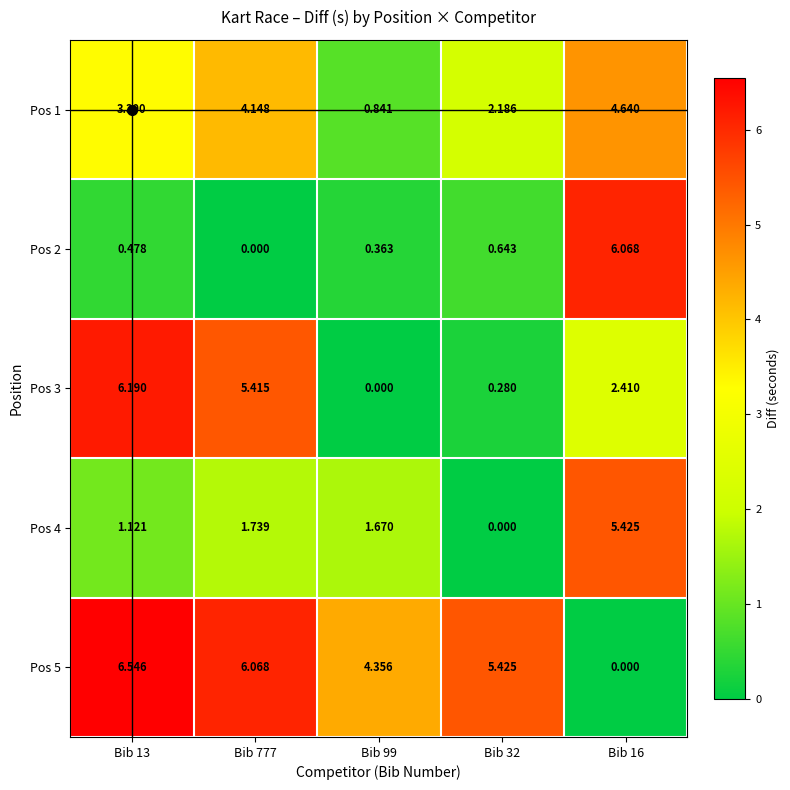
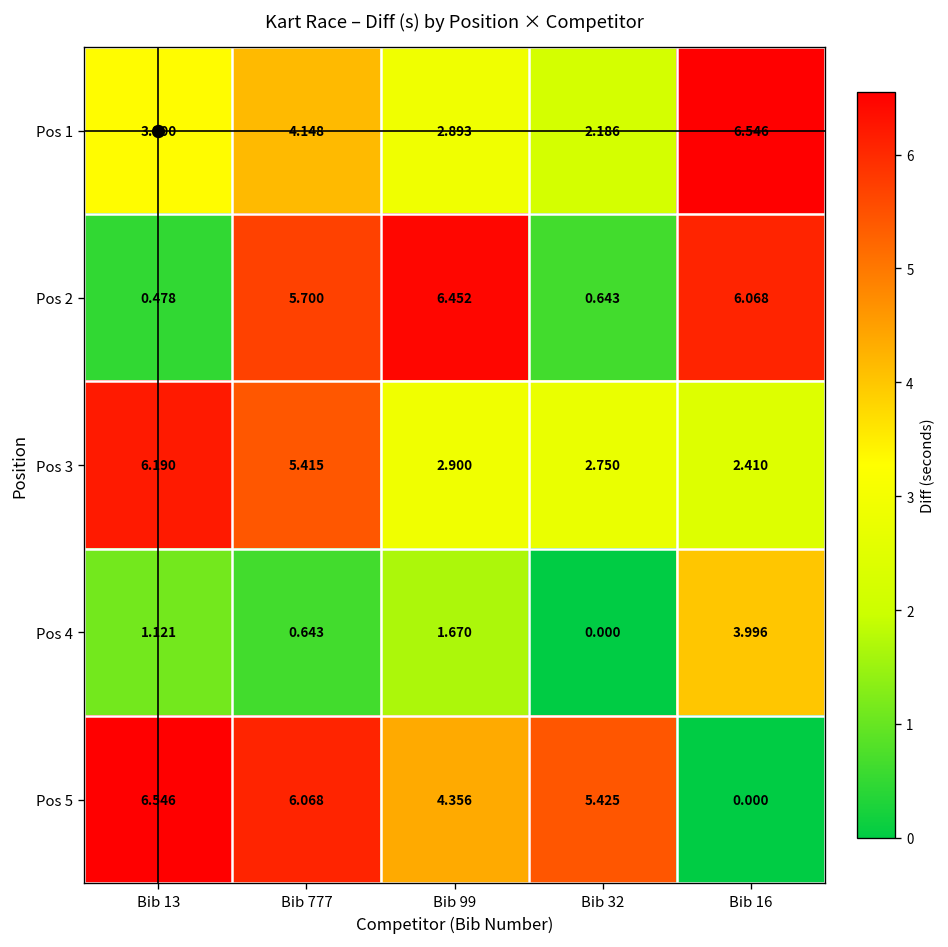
Pos 1, Bib 99: 0.841 -> 2.893
Pos 1, Bib 16: 4.640 -> 6.546
Pos 2, Bib 777: 0.000 -> 5.700
Pos 2, Bib 99: 0.363 -> 6.452
Pos 3, Bib 99: 0.000 -> 2.900
Pos 3, Bib 32: 0.280 -> 2.750
Pos 4, Bib 777: 1.739 -> 0.643
Pos 4, Bib 16: 5.425 -> 3.996
